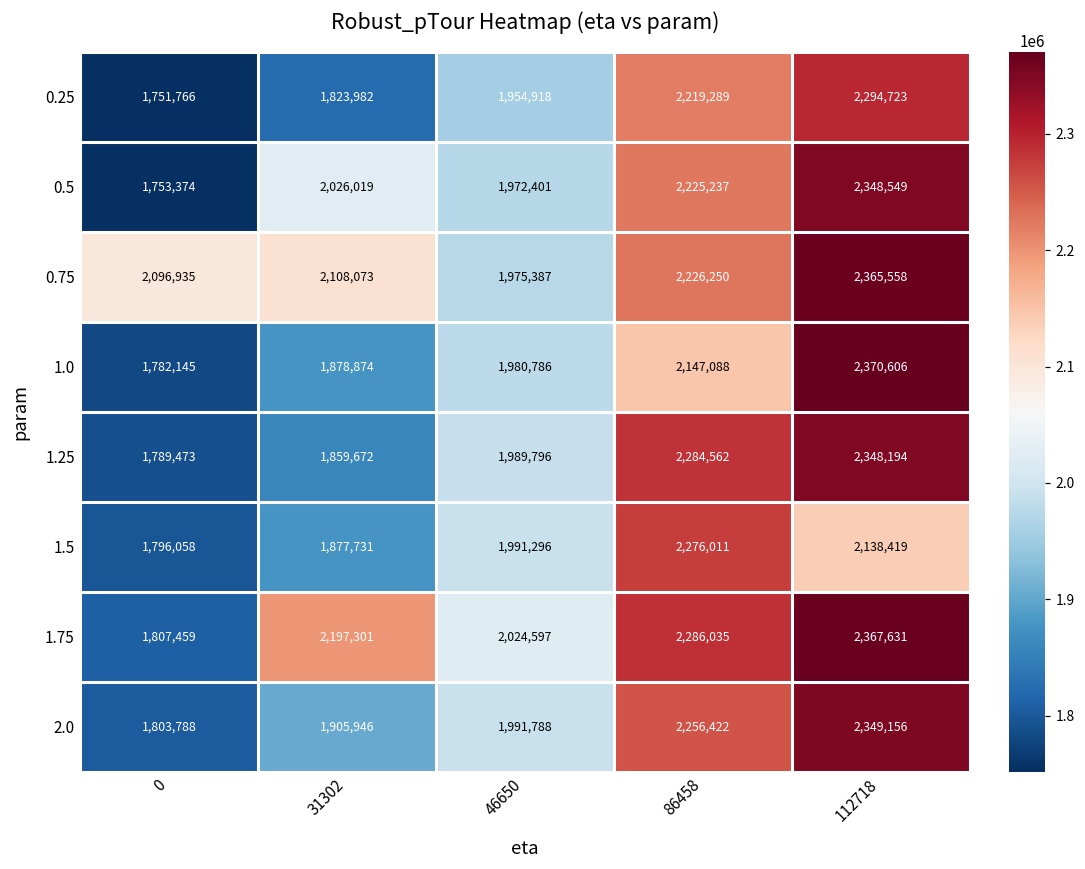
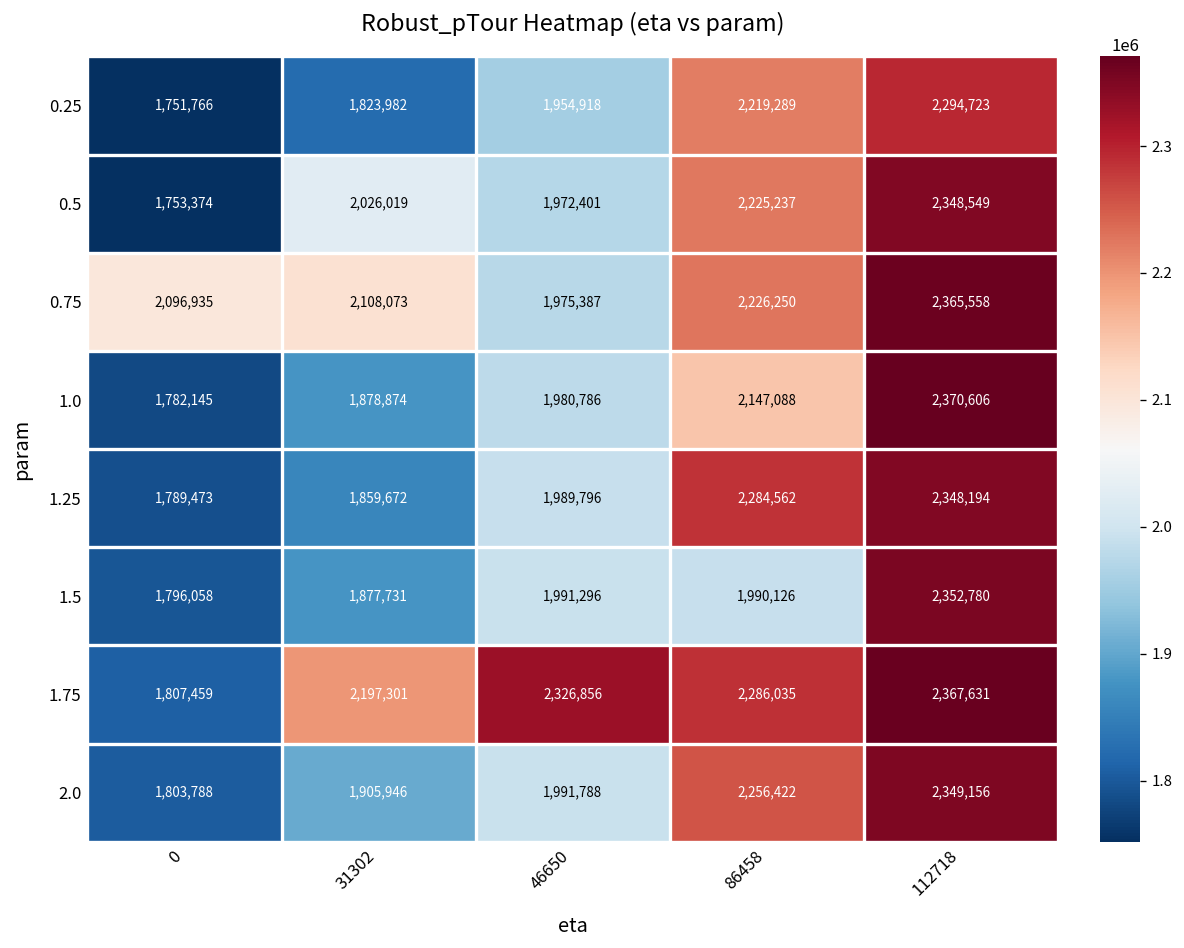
1.5, 86458: 2,276,011 -> 1,990,126
1.5, 112718: 2,138,419 -> 2,352,780
1.75, 46650: 2,024,597 -> 2,326,856
